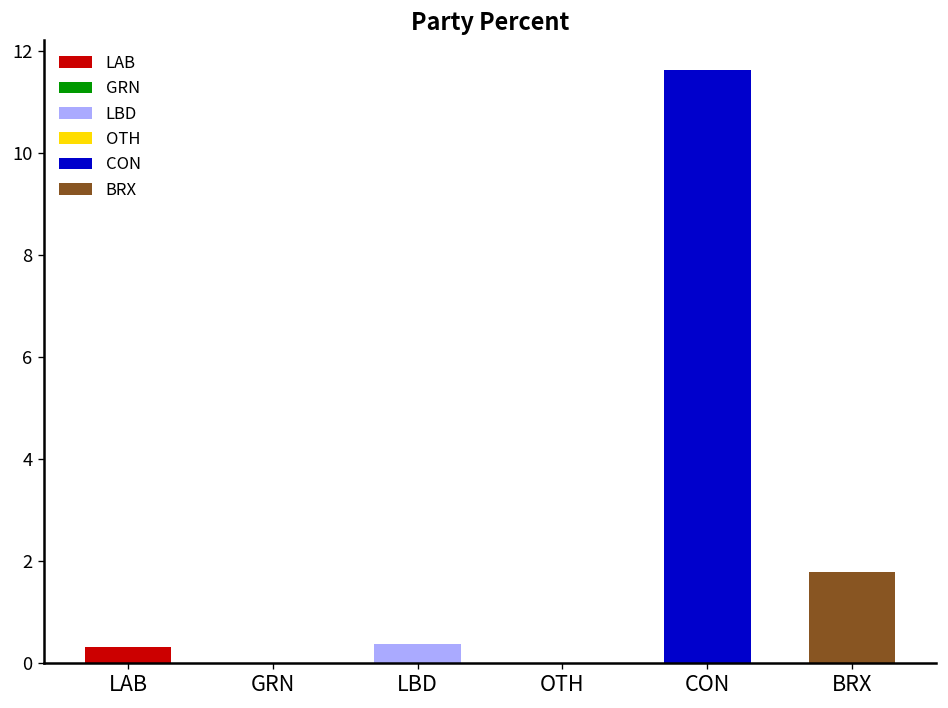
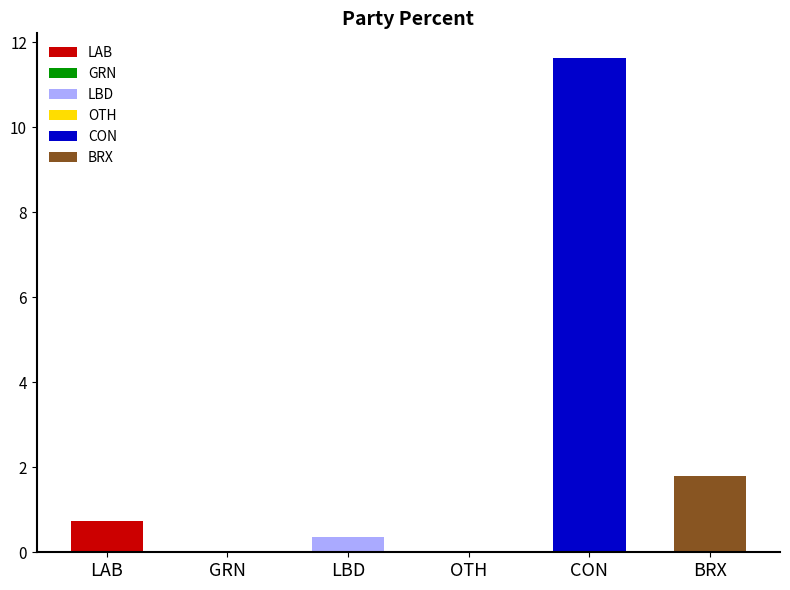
LAB: 0.3 -> 0.7
